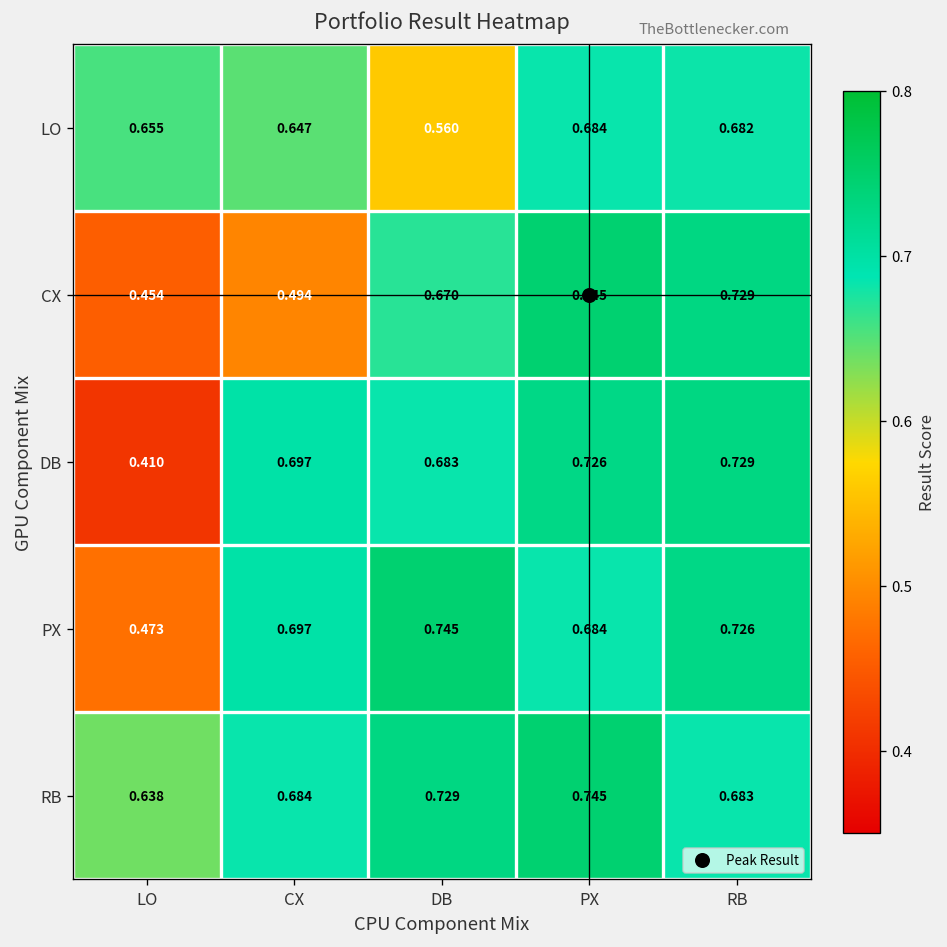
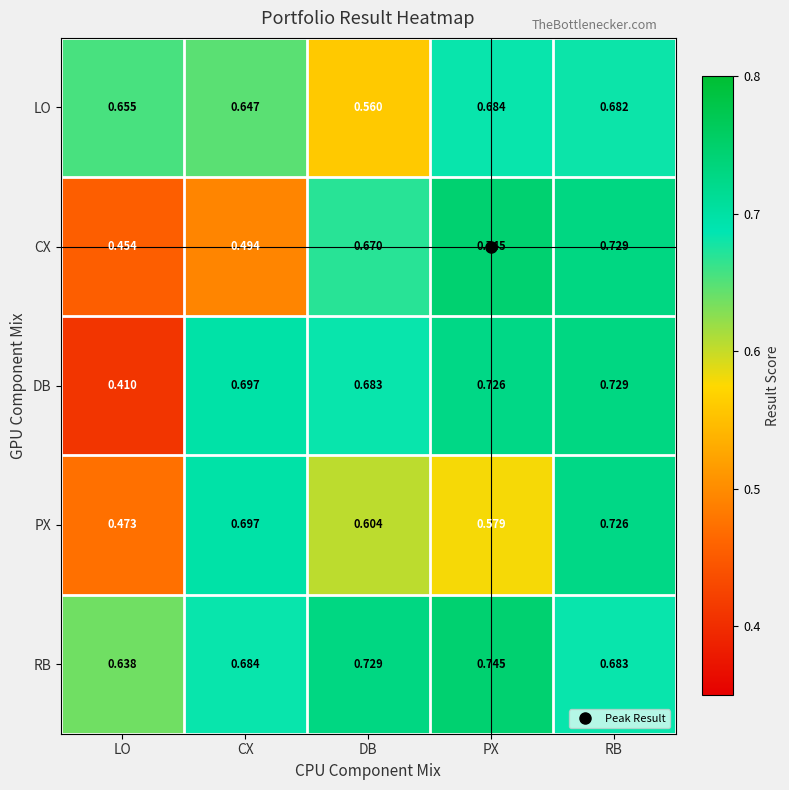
PX, DB: 0.745 -> 0.604
PX, PX: 0.684 -> 0.579
